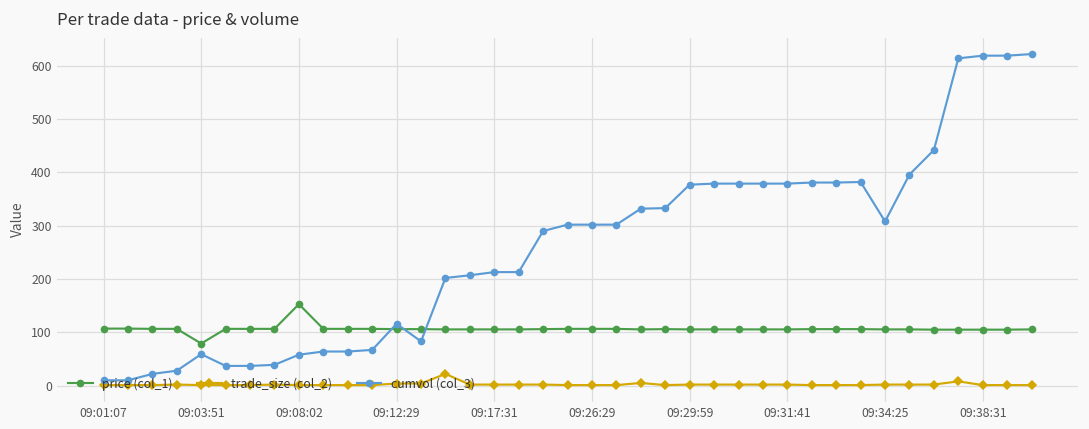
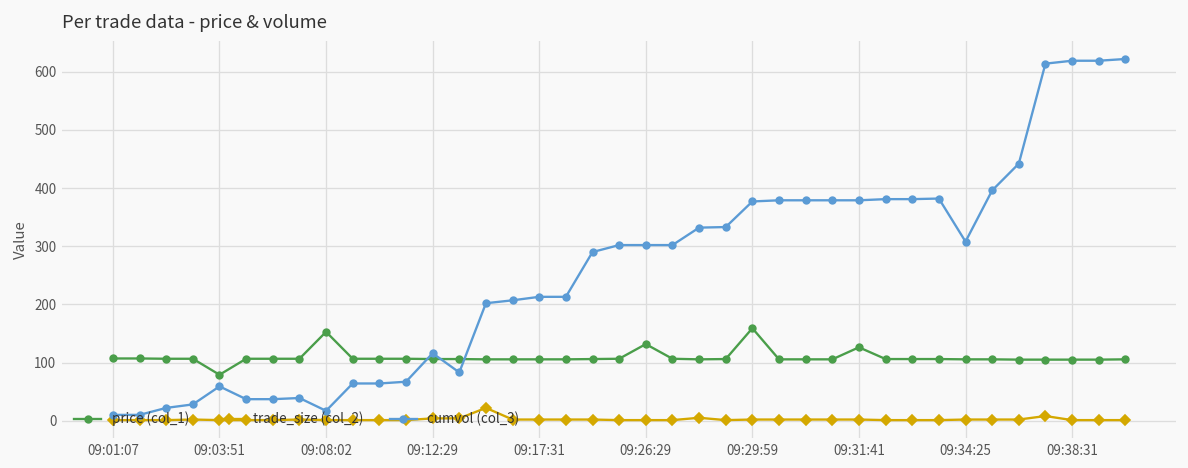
cumvol (col_3), 09:08:02: 60 -> 20
price (col_1), 09:26:29: 110 -> 130
price (col_1), 09:29:59: 110 -> 160
price (col_1), 09:31:41: 110 -> 130
